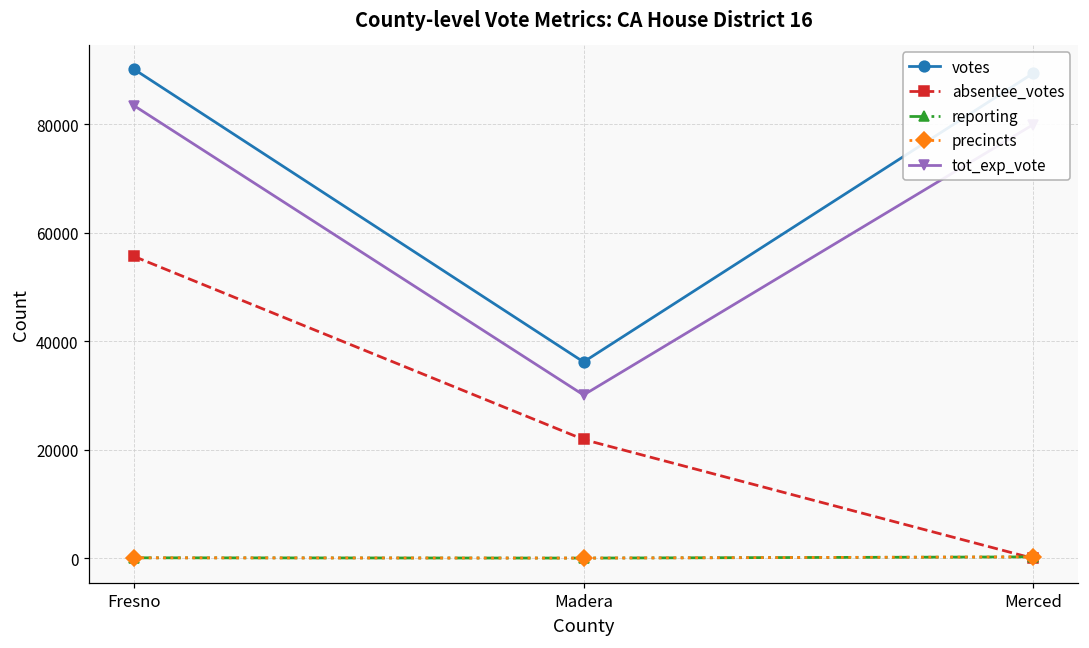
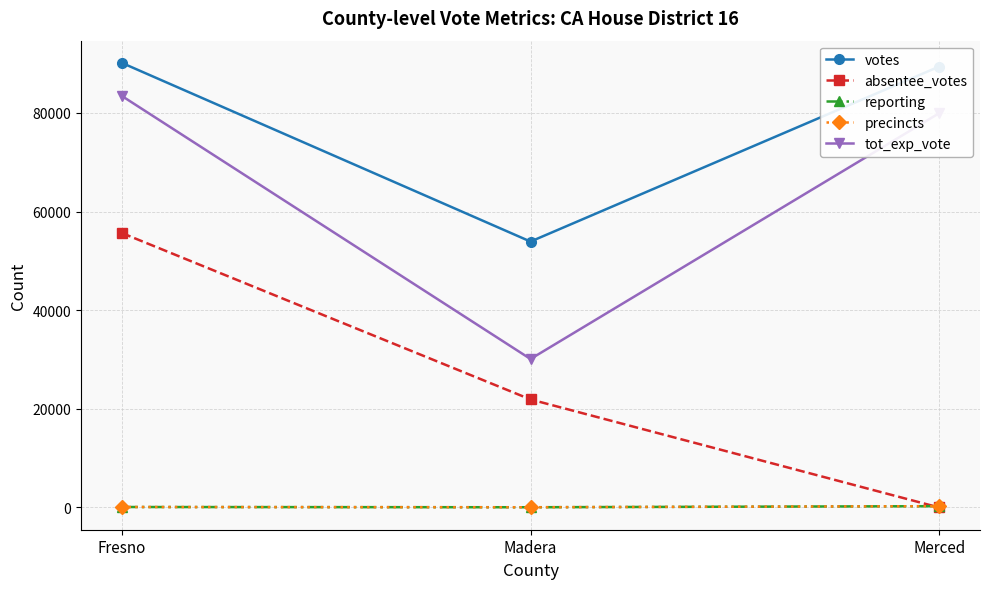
votes, Madera: 36000 -> 54000
